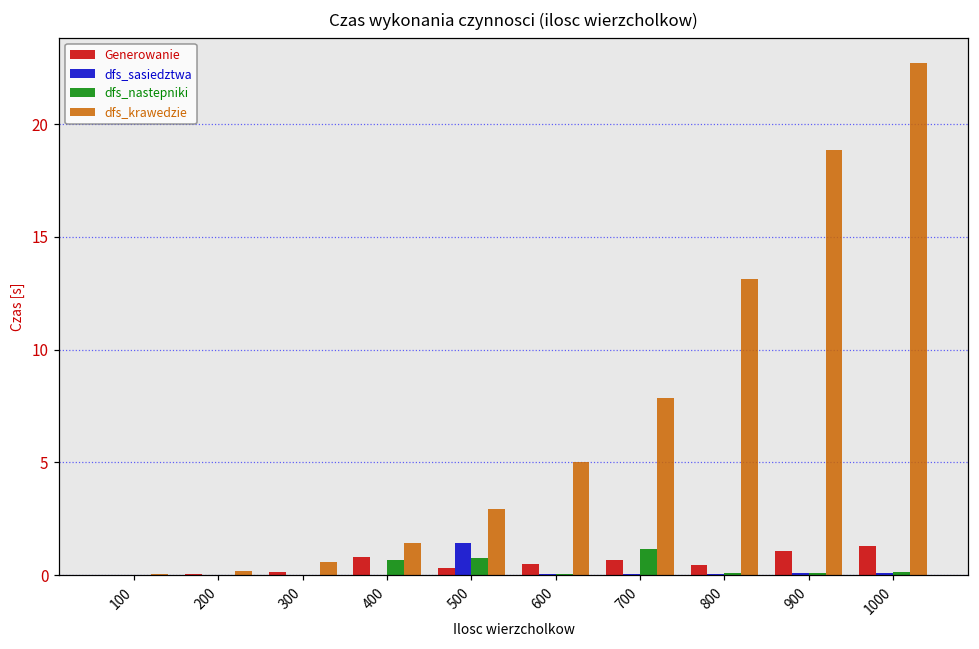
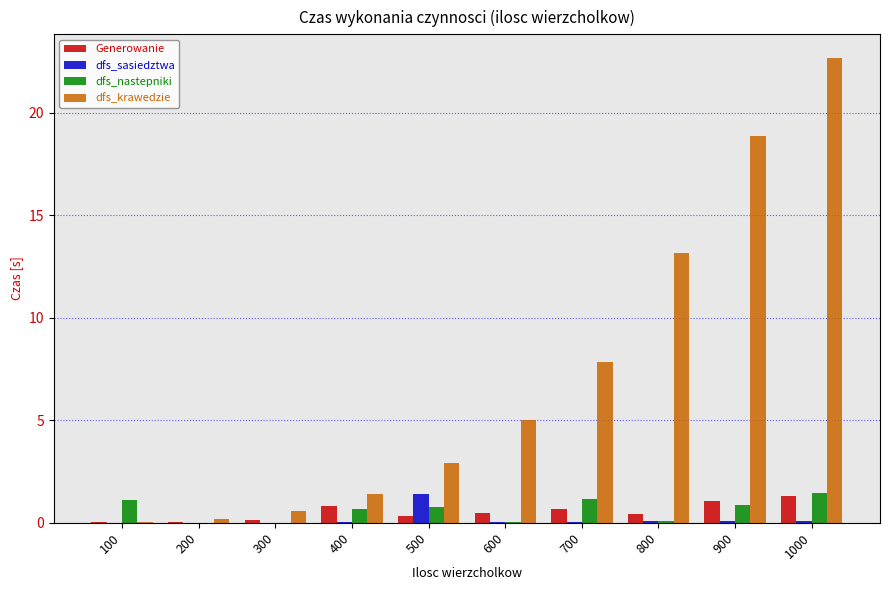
dfs_nastepniki, 100: 0.0 -> 1.1
dfs_nastepniki, 900: 0.1 -> 0.9
dfs_nastepniki, 1000: 0.1 -> 1.5
